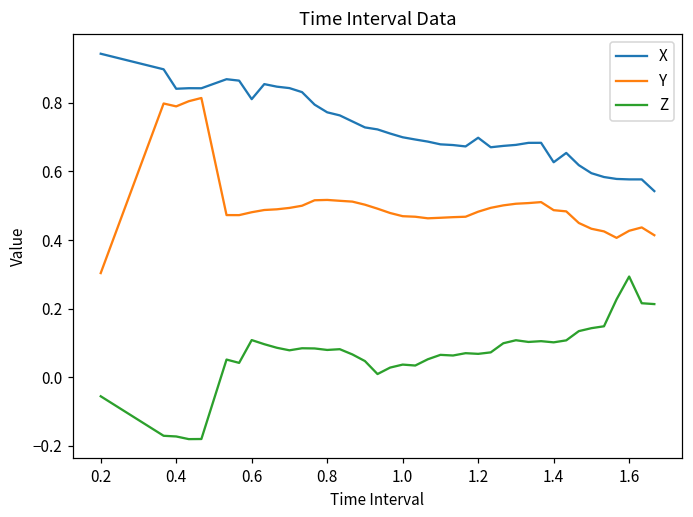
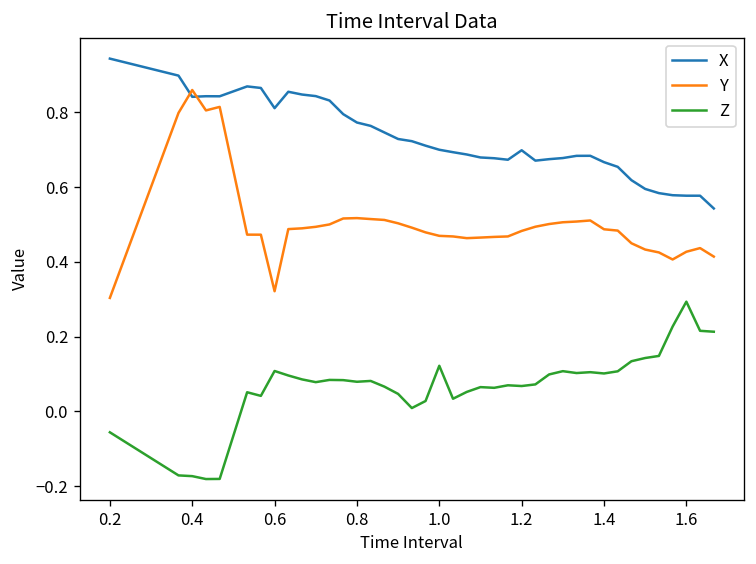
Y, 0.4: 0.79 -> 0.86
Y, 0.6: 0.48 -> 0.32
Z, 1.0: 0.04 -> 0.12
X, 1.4: 0.63 -> 0.67
